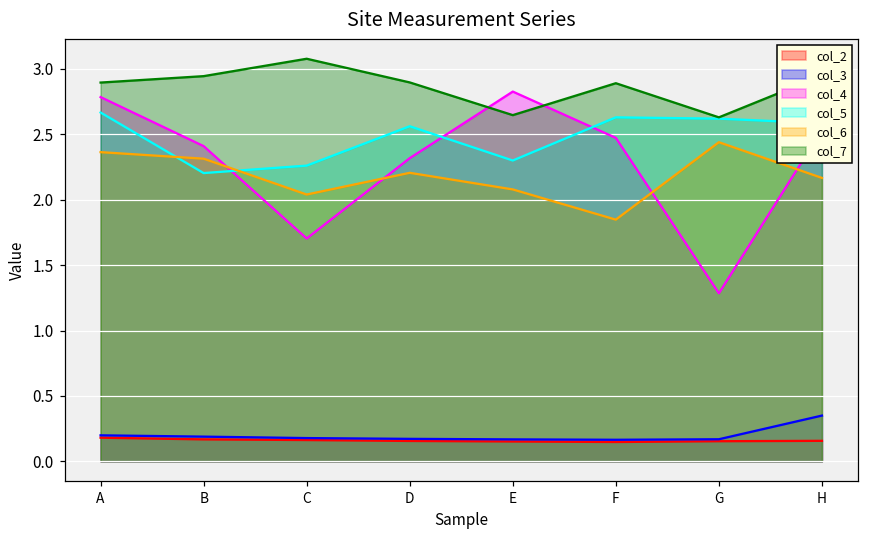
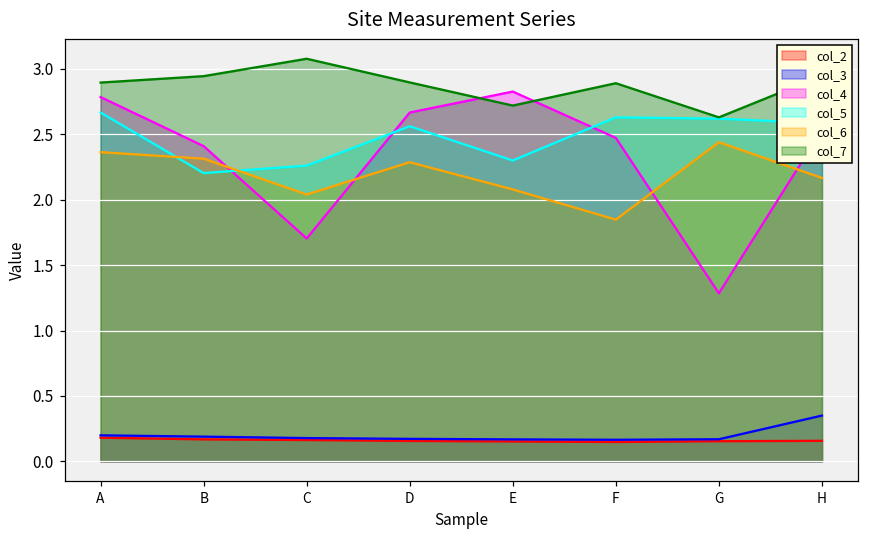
col_4, D: 2.32 -> 2.67
col_6, D: 2.21 -> 2.29
col_7, E: 2.65 -> 2.72
